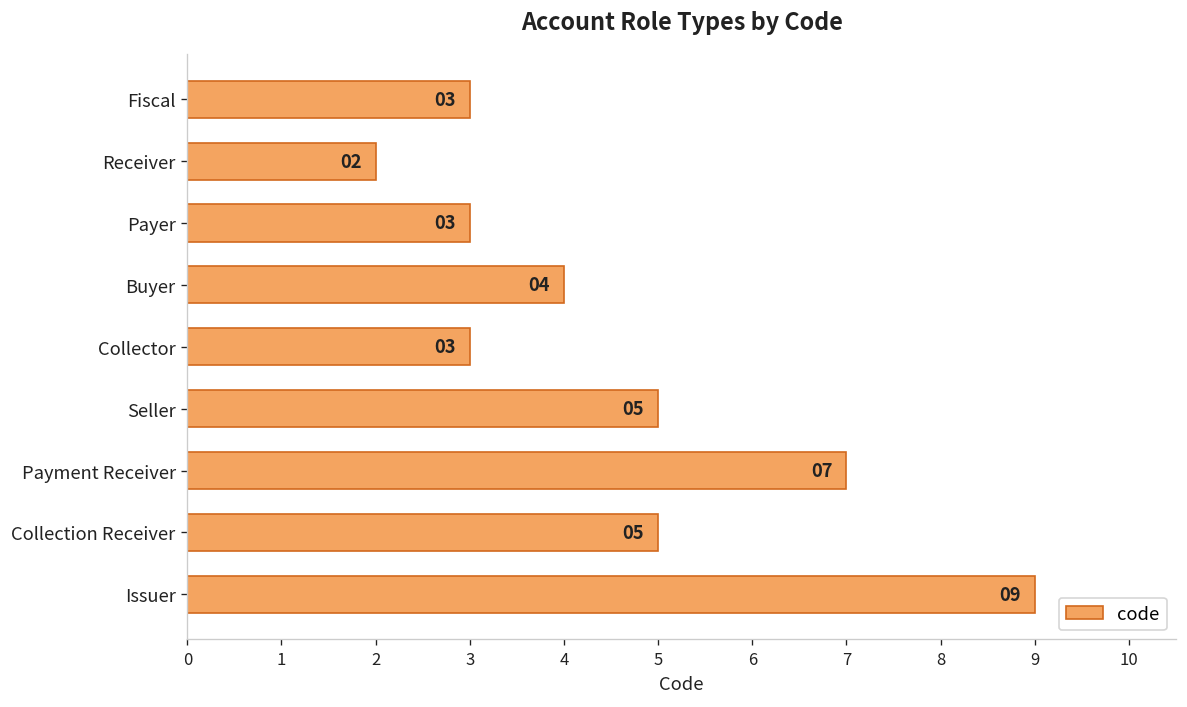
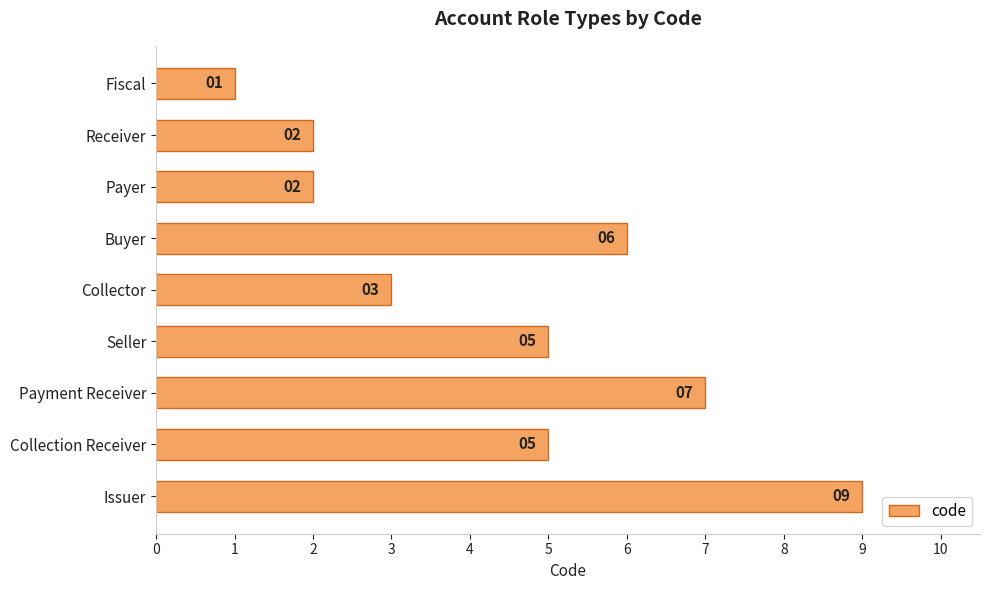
Fiscal: 03 -> 01
Payer: 03 -> 02
Buyer: 04 -> 06
